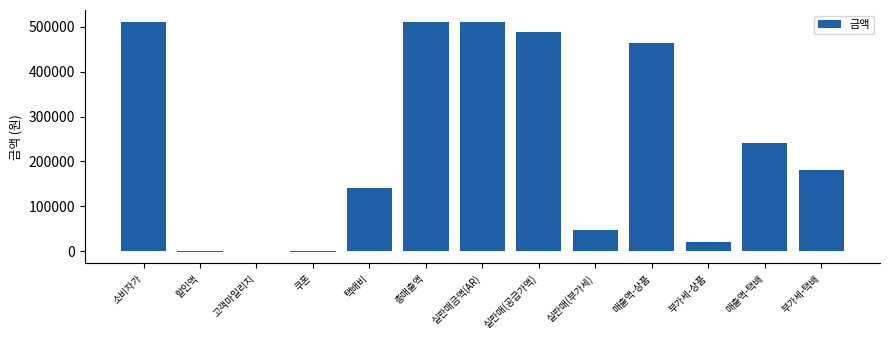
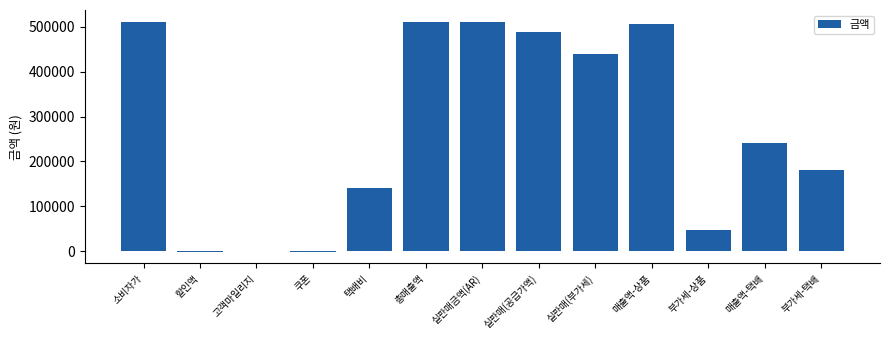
실판매(부가세): 50000 -> 440000
매출액-상품: 460000 -> 510000
부가세-상품: 20000 -> 50000
